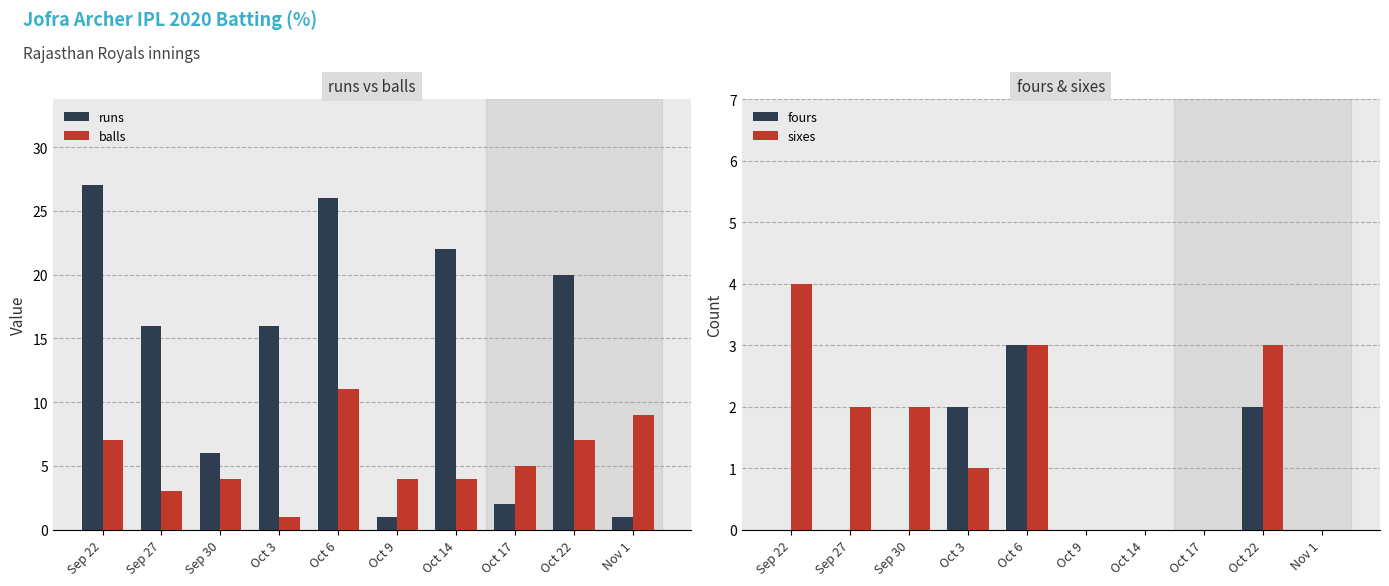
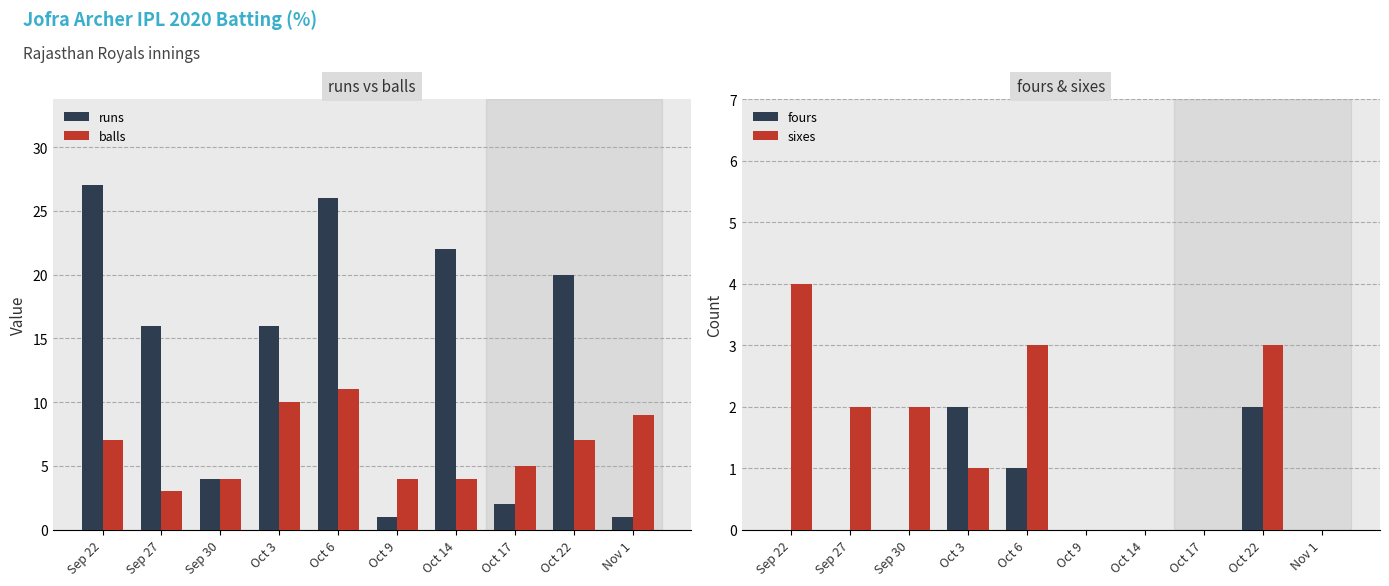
runs vs balls, runs, Sep 30: 6 -> 4
runs vs balls, balls, Oct 3: 1 -> 10
fours & sixes, fours, Oct 6: 3 -> 1
